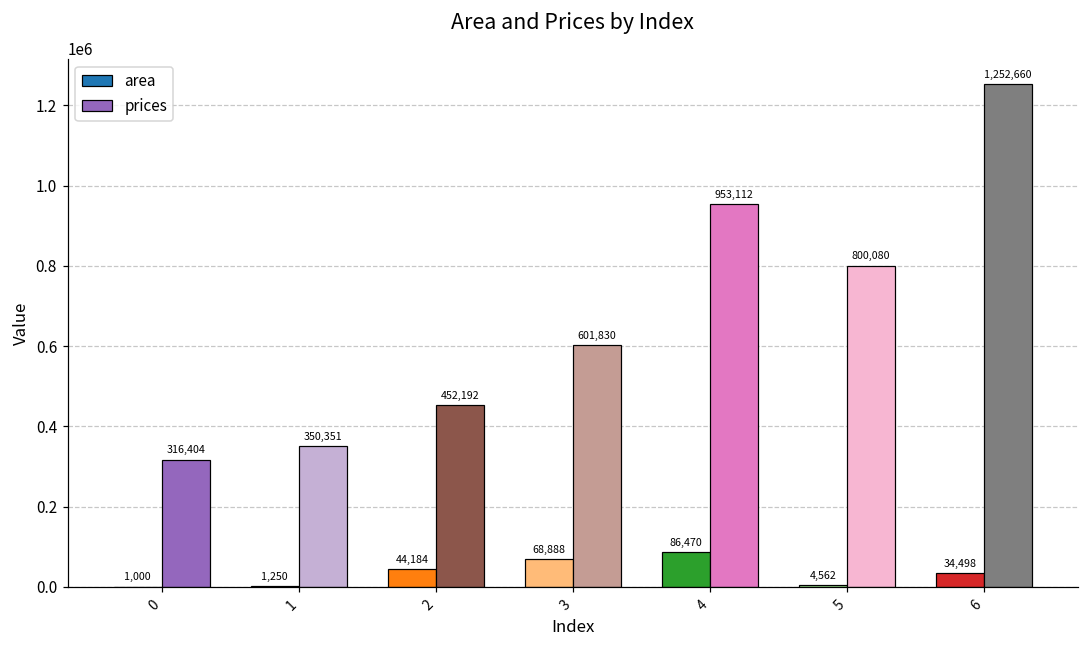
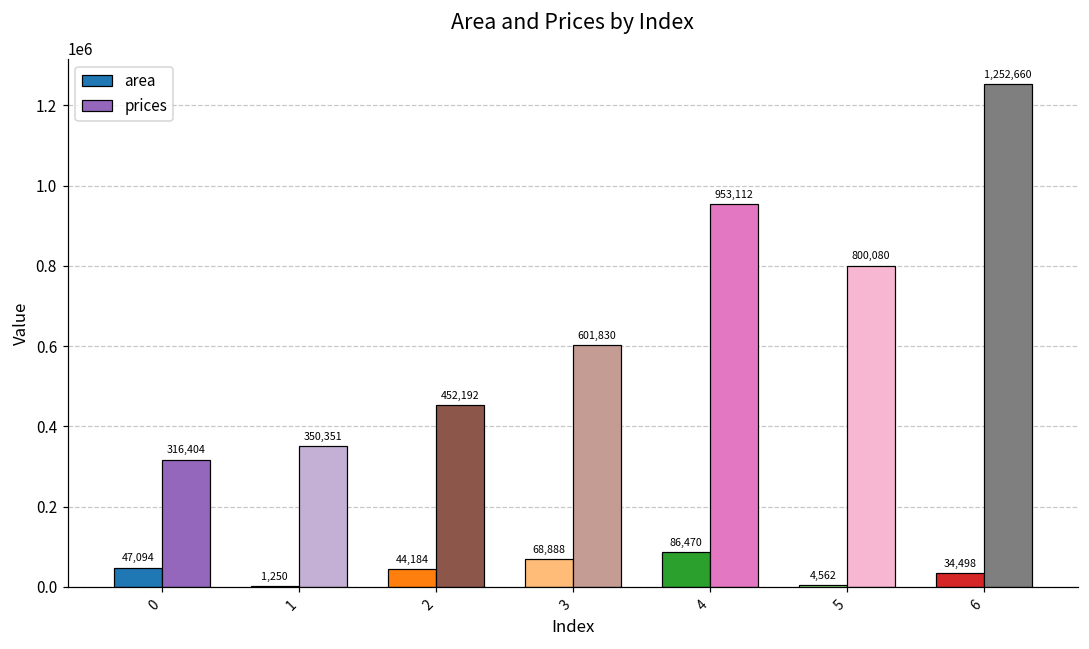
area, 0: 1,000 -> 47,094
